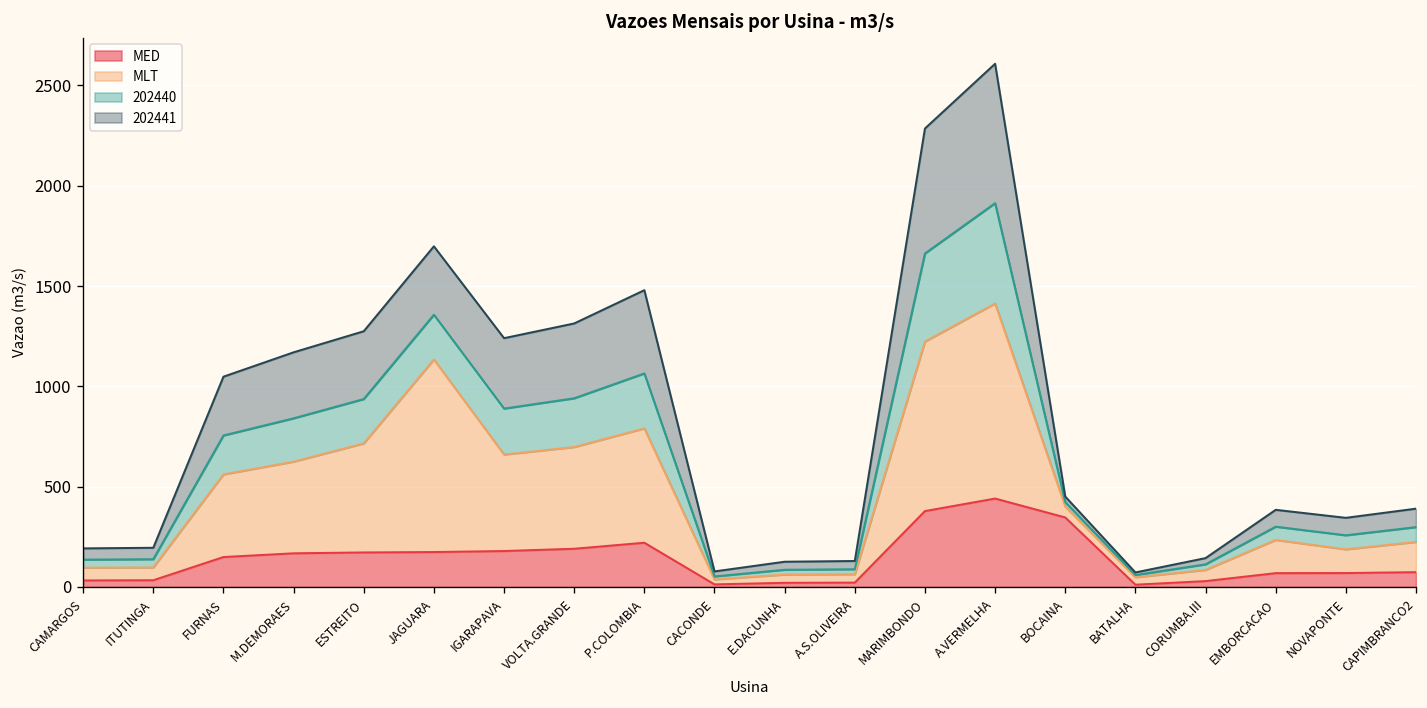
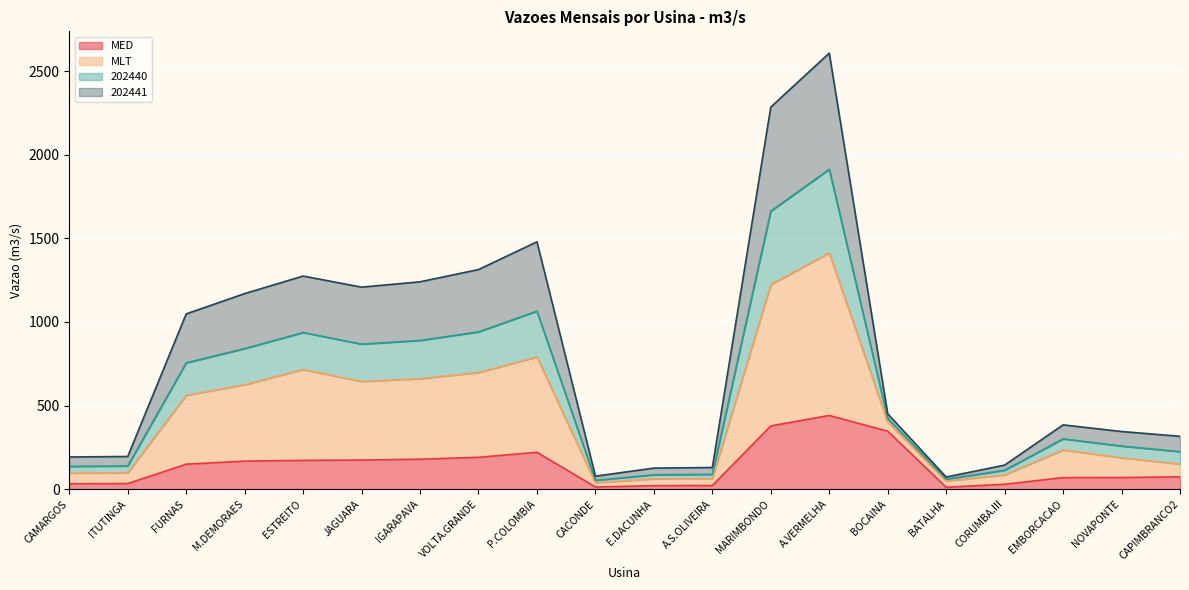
MLT, JAGUARA: 960 -> 470
MLT, CAPIMBRANCO2: 150 -> 80
